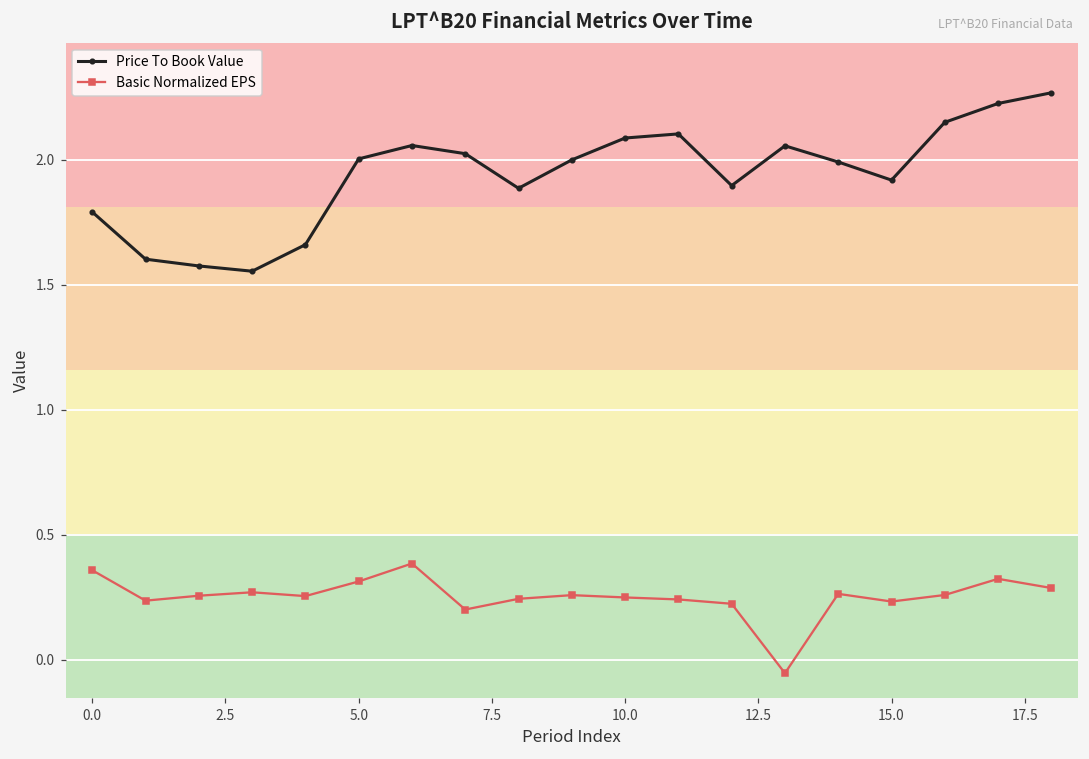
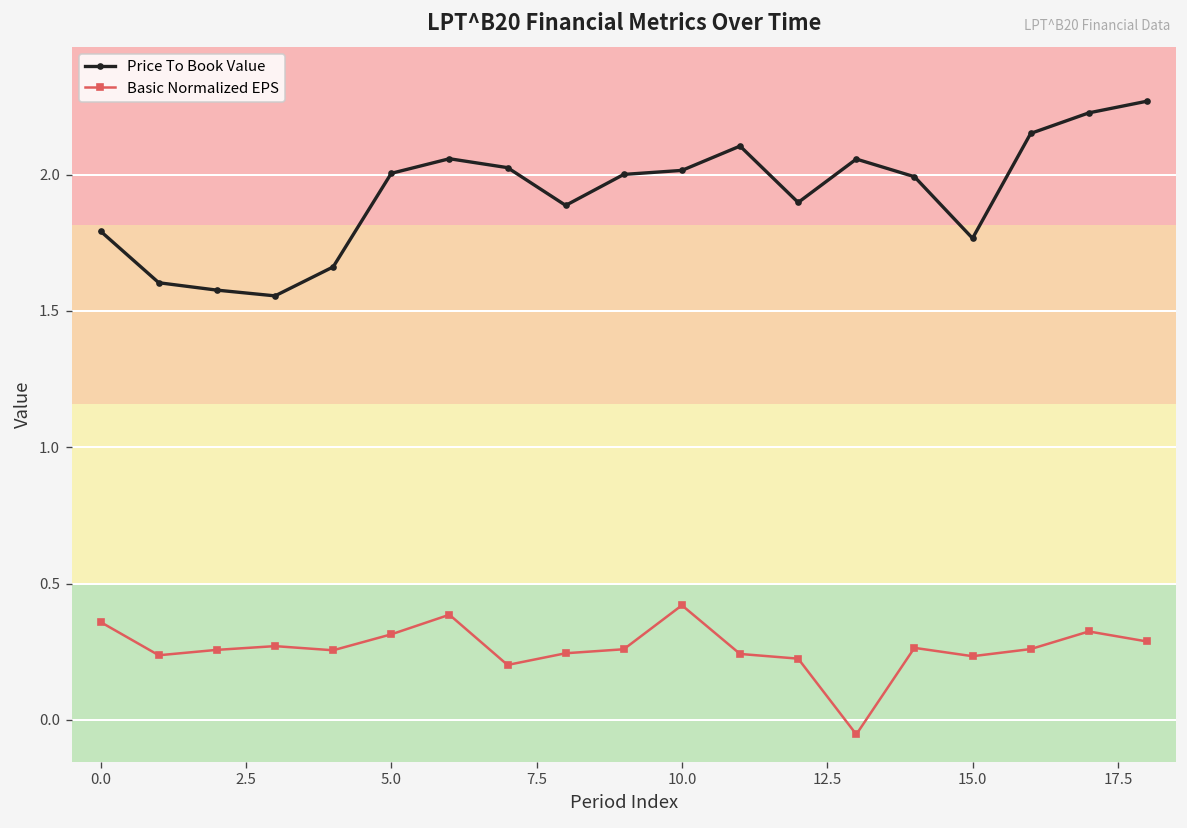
Price To Book Value, 10.0: 2.09 -> 2.02
Basic Normalized EPS, 10.0: 0.25 -> 0.42
Price To Book Value, 15.0: 1.92 -> 1.77
